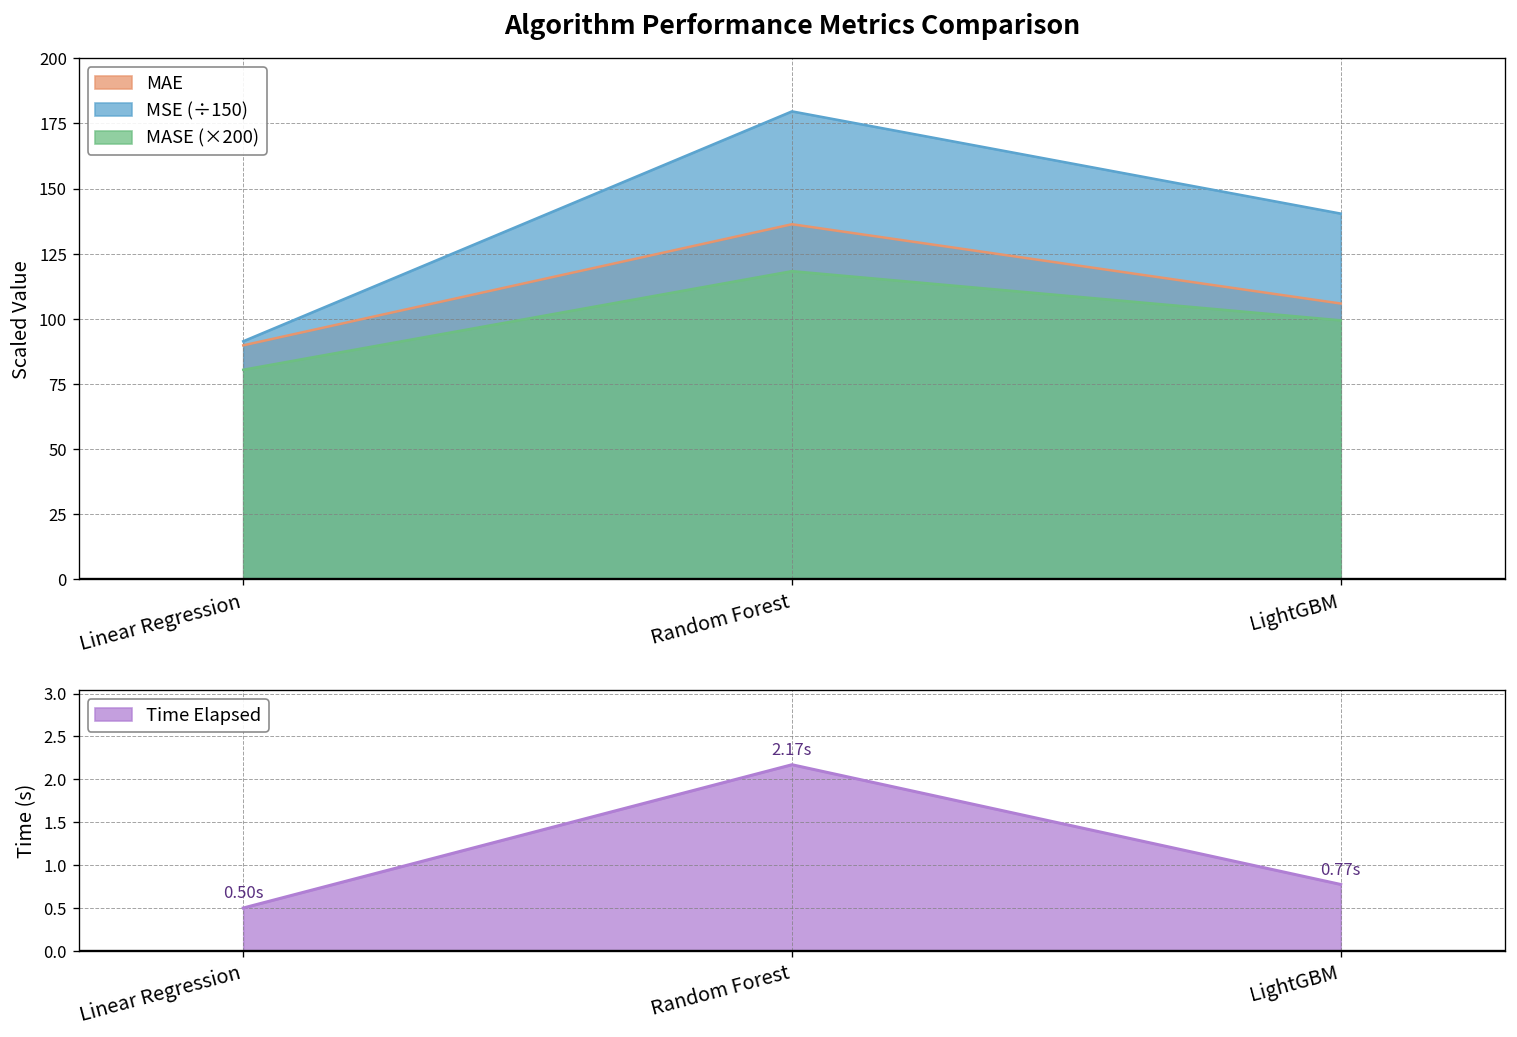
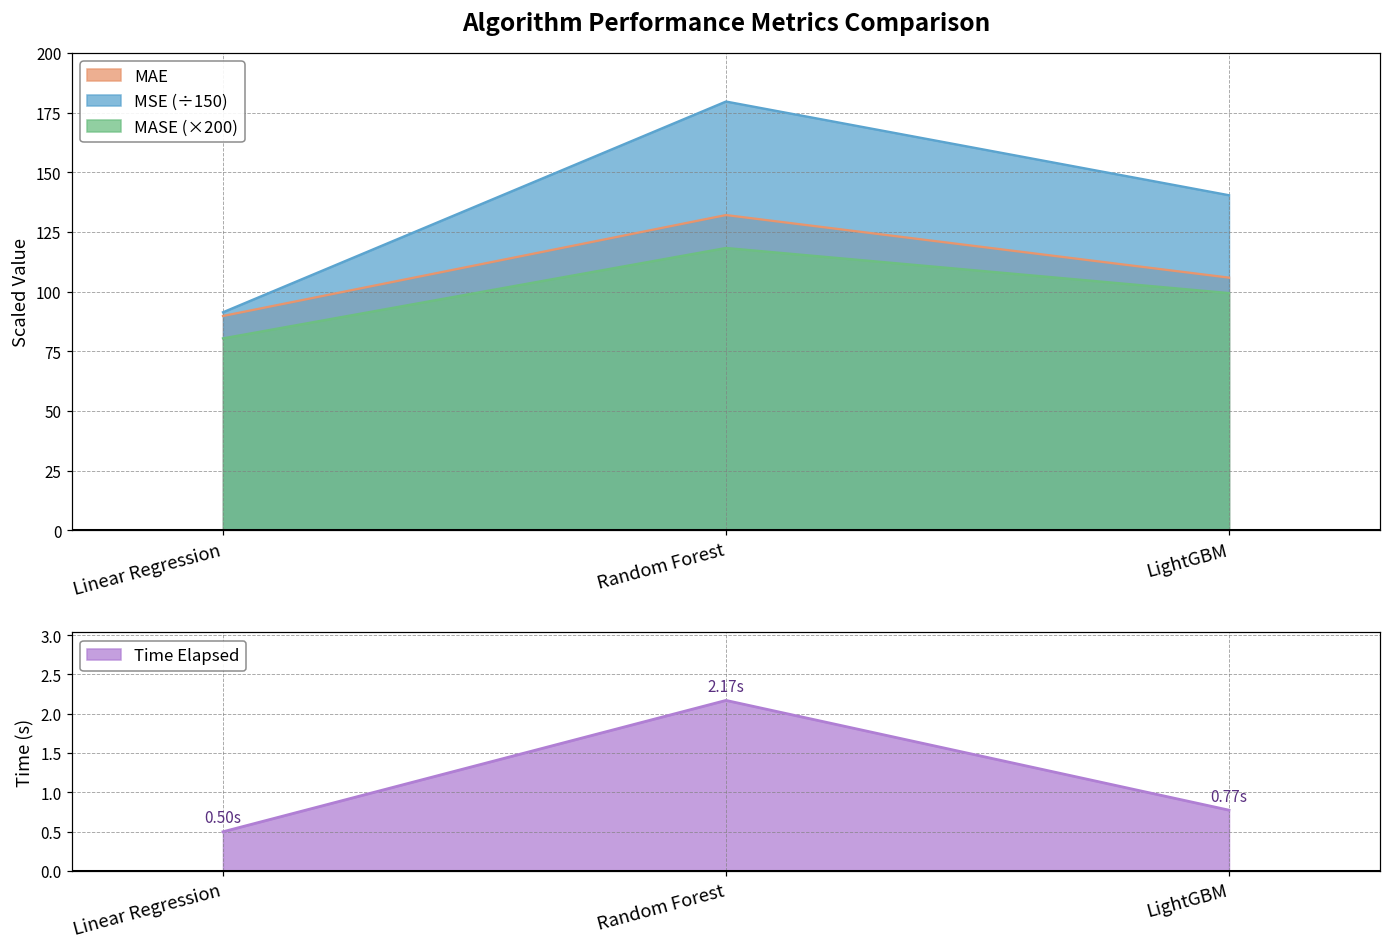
Algorithm Performance Metrics Comparison, MAE, Random Forest: 136 -> 132
